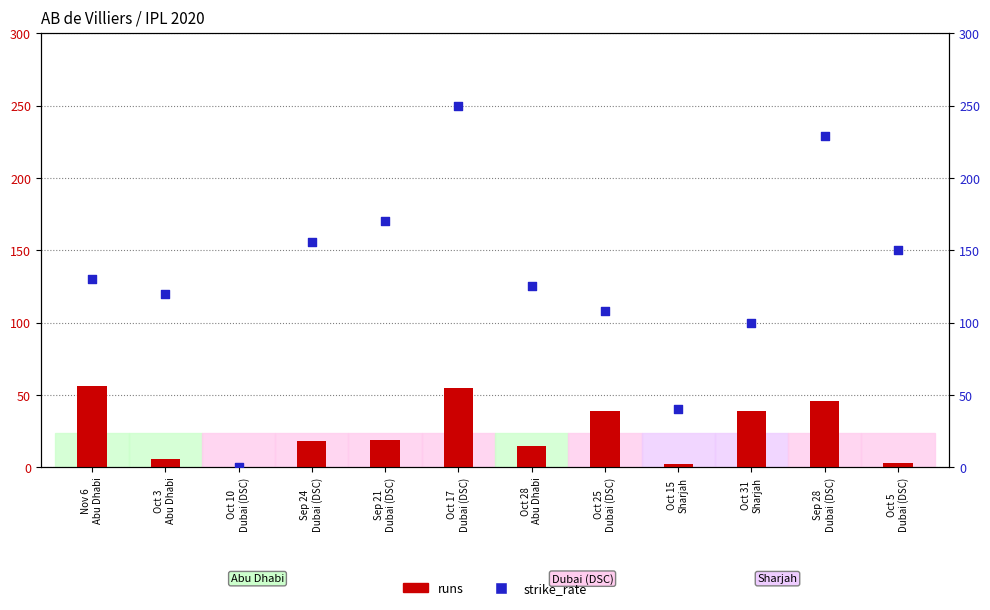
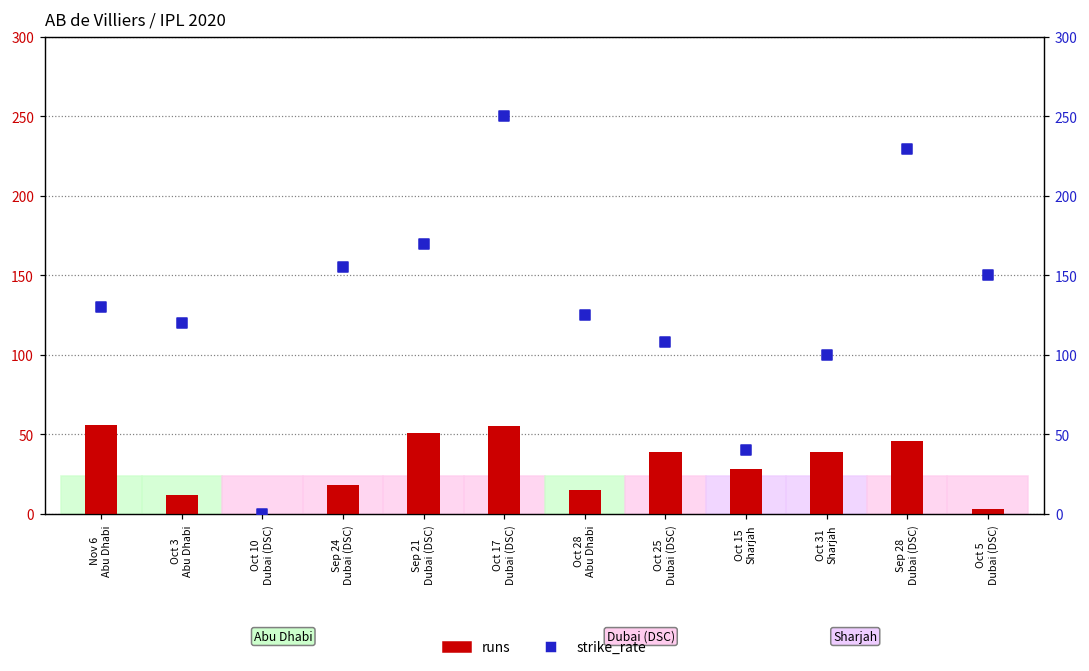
runs, Oct 3 Abu Dhabi: 6 -> 12
runs, Sep 21 Dubai (DSC): 19 -> 51
runs, Oct 15 Sharjah: 2 -> 28
